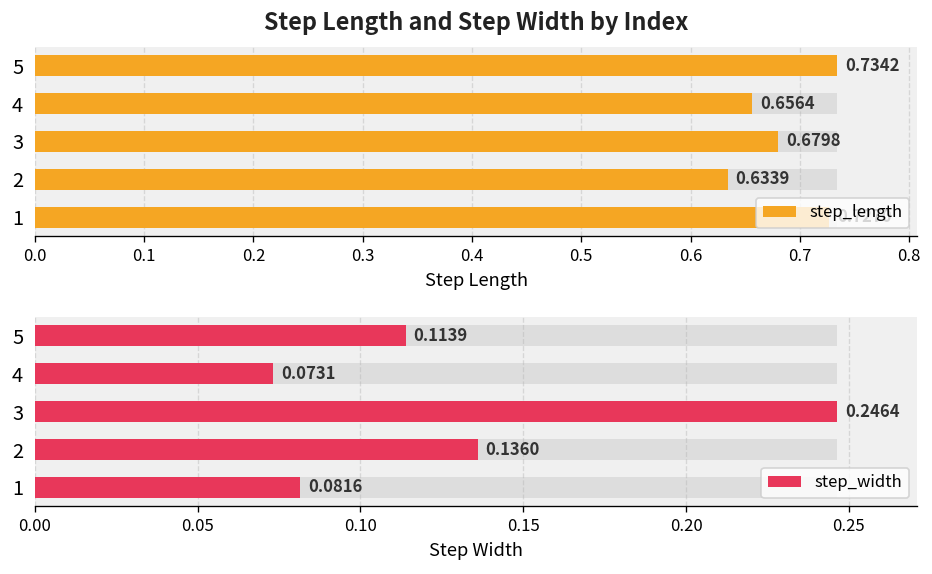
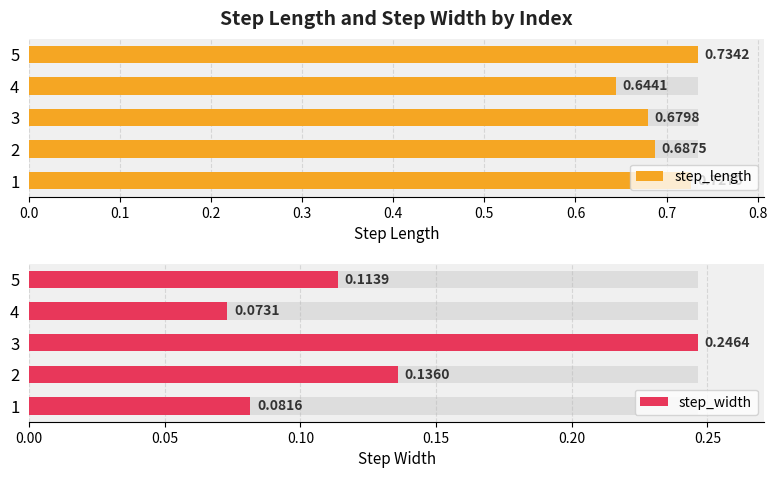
Step Length and Step Width by Index, step_length, 4: 0.6564 -> 0.6441
Step Length and Step Width by Index, step_length, 2: 0.6339 -> 0.6875
